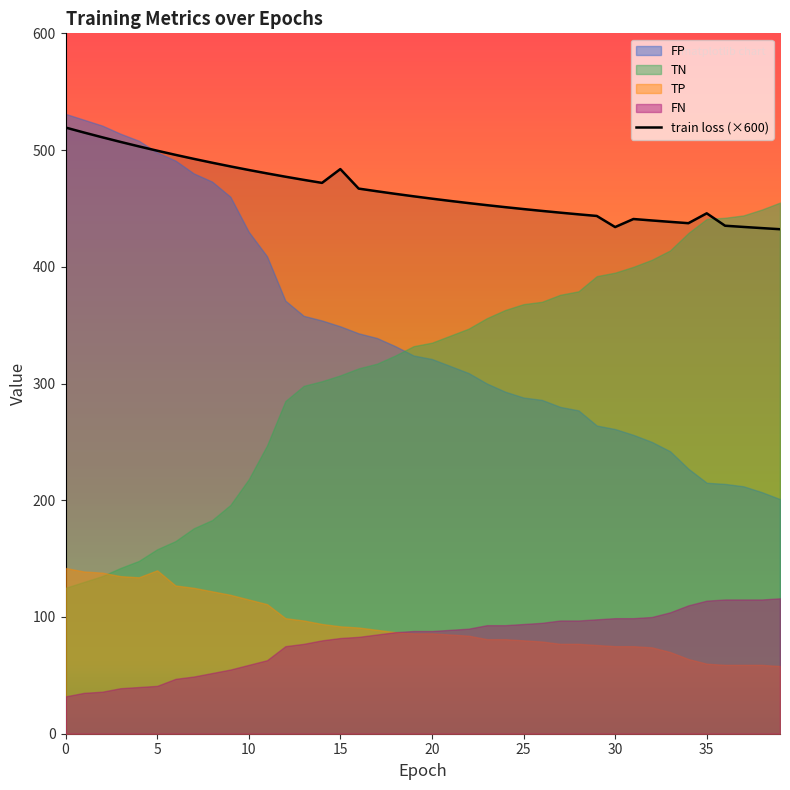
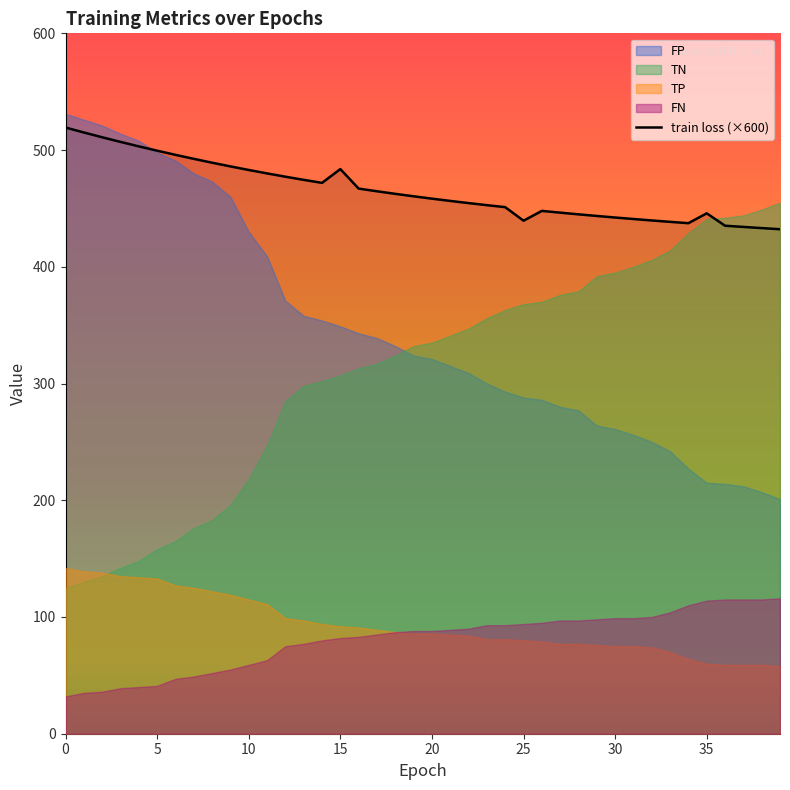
TP, 5: 140 -> 133
train loss (×600), 25: 449 -> 439
train loss (×600), 30: 434 -> 442
